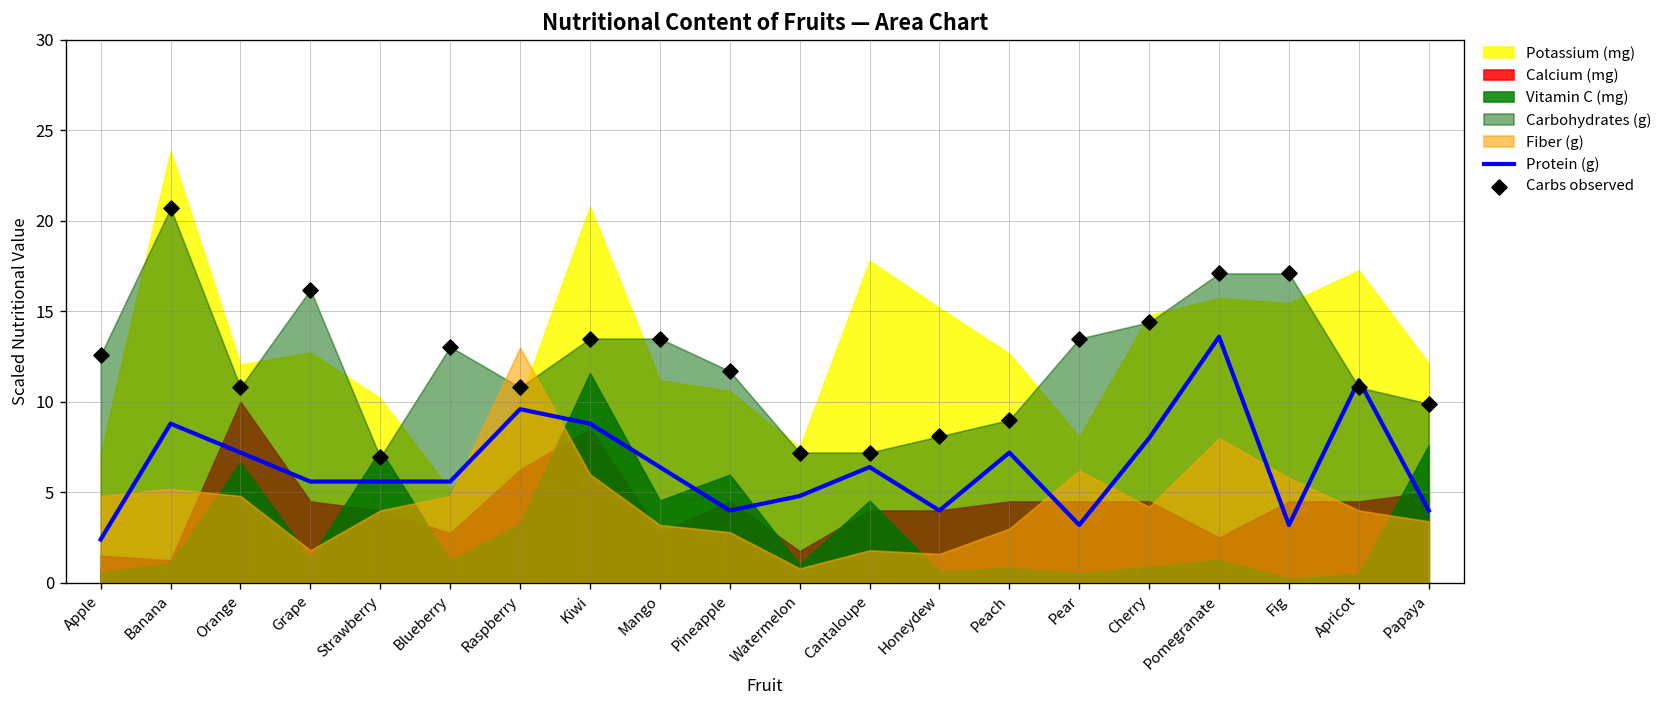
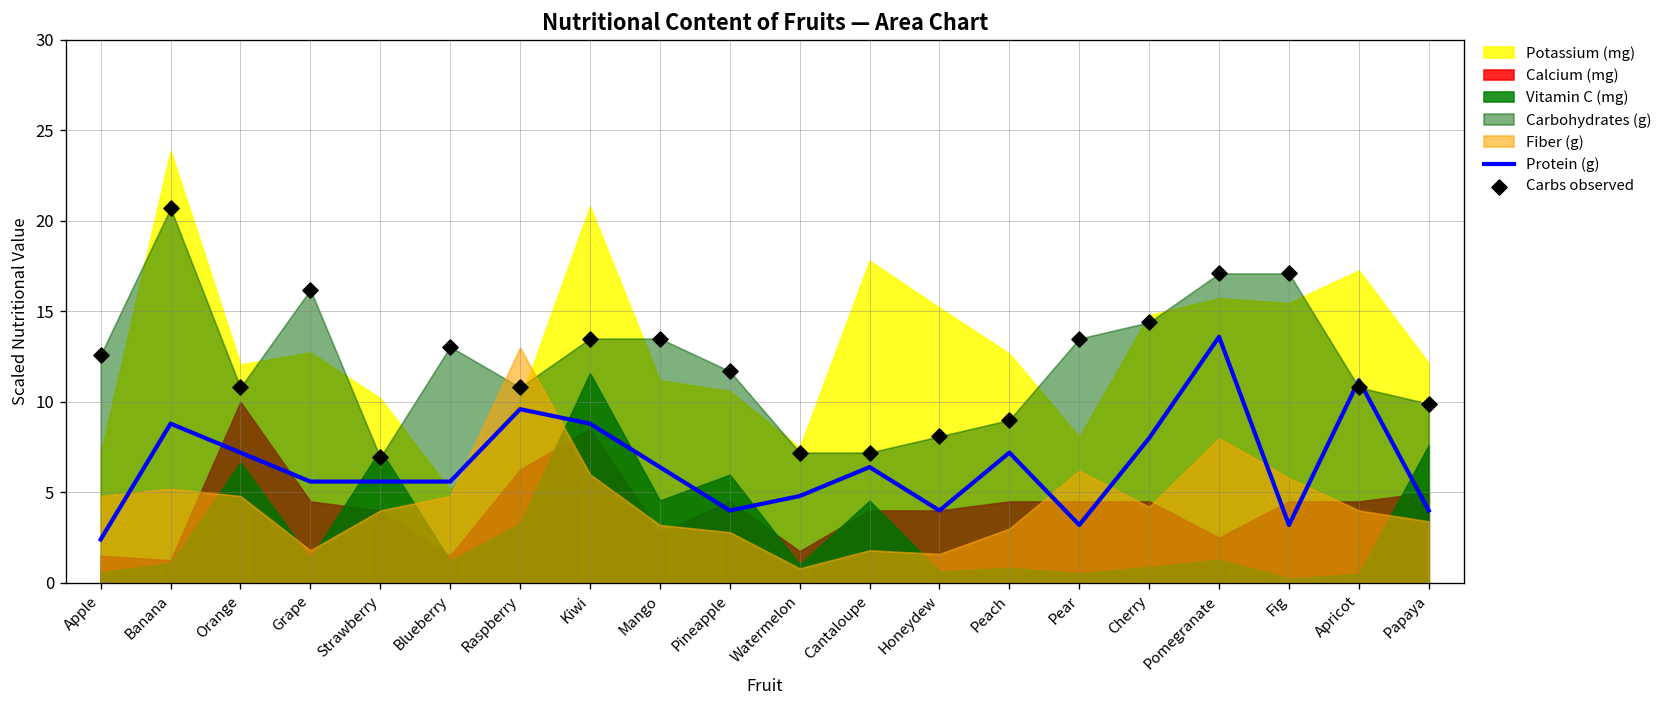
Calcium (mg), Blueberry: 2.8 -> 1.5
